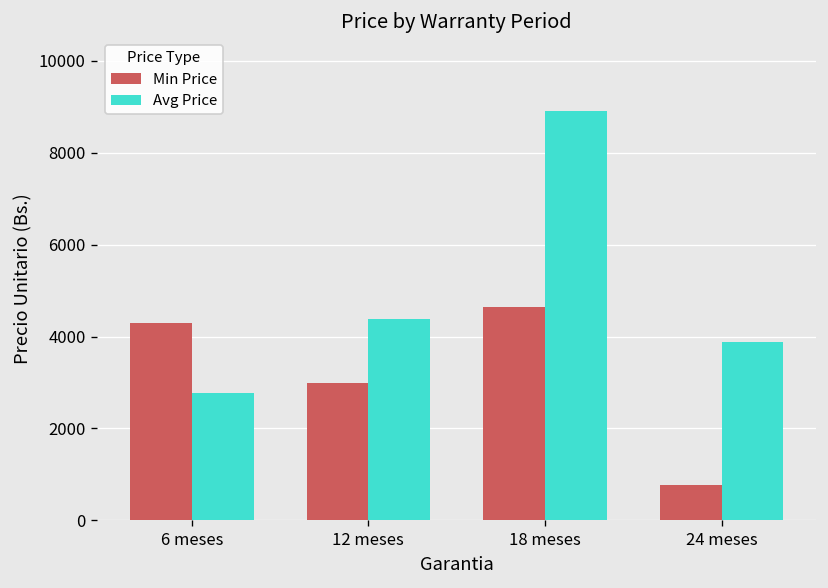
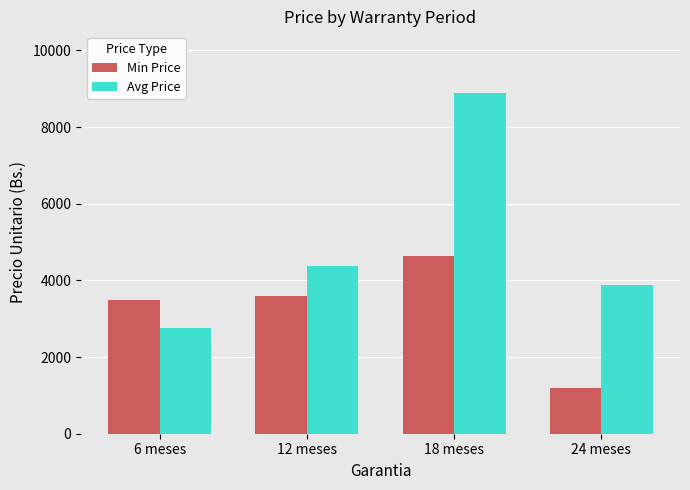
Min Price, 6 meses: 4300 -> 3500
Min Price, 12 meses: 3000 -> 3600
Min Price, 24 meses: 800 -> 1200
